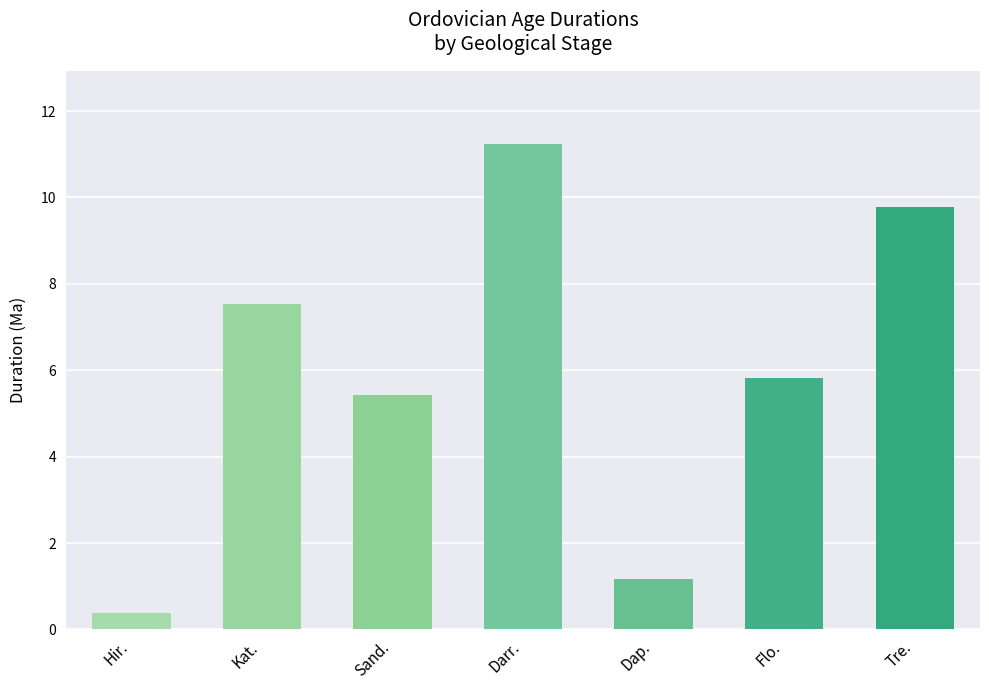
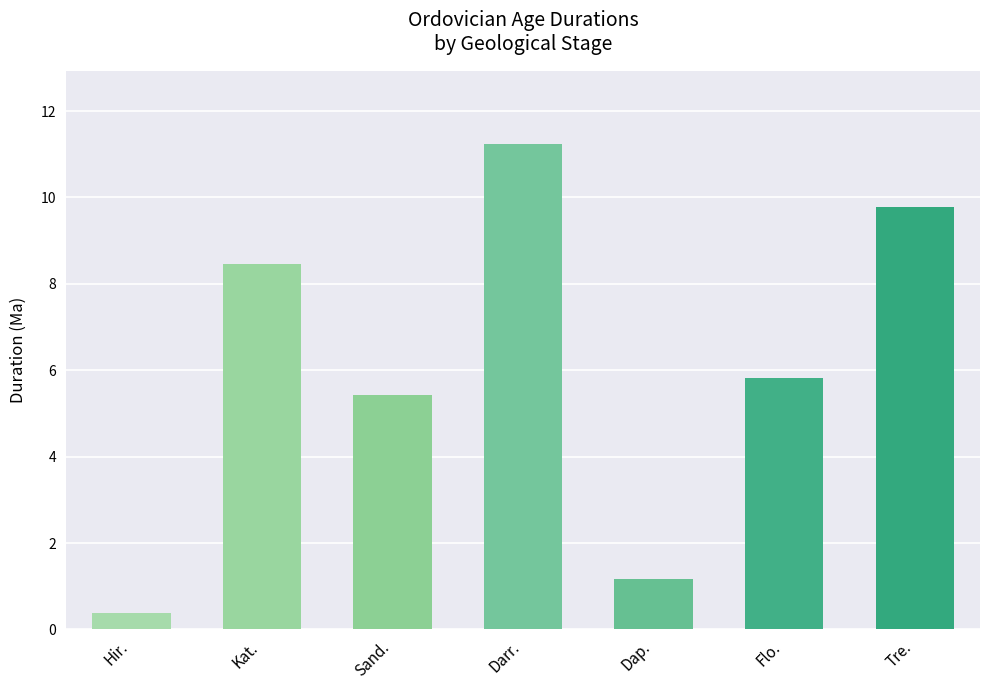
Kat.: 7.5 -> 8.5
